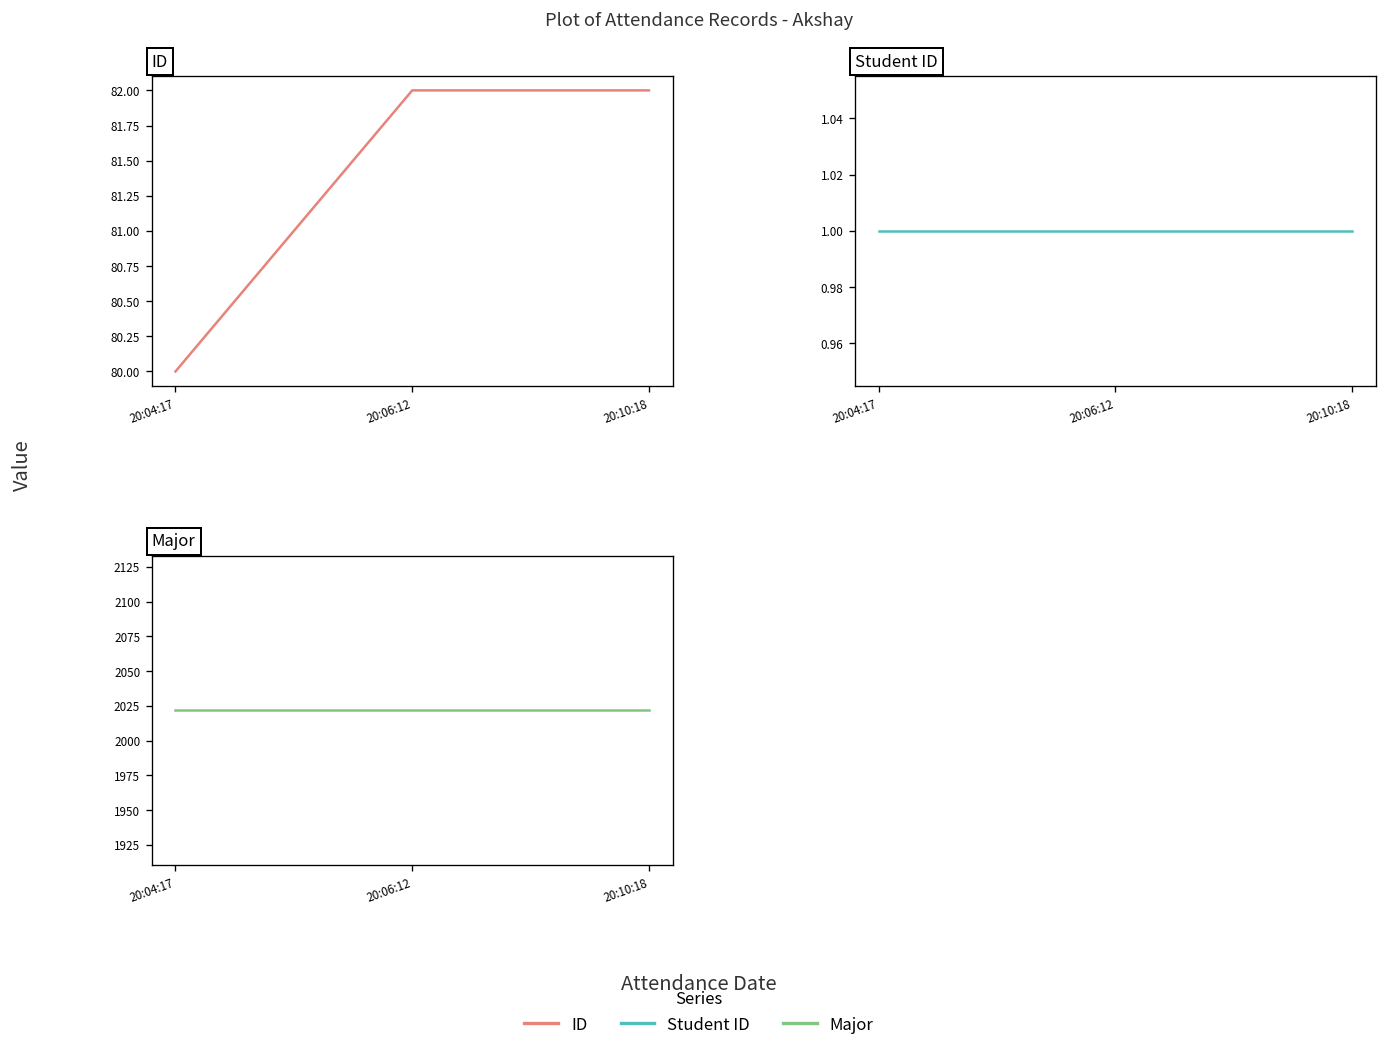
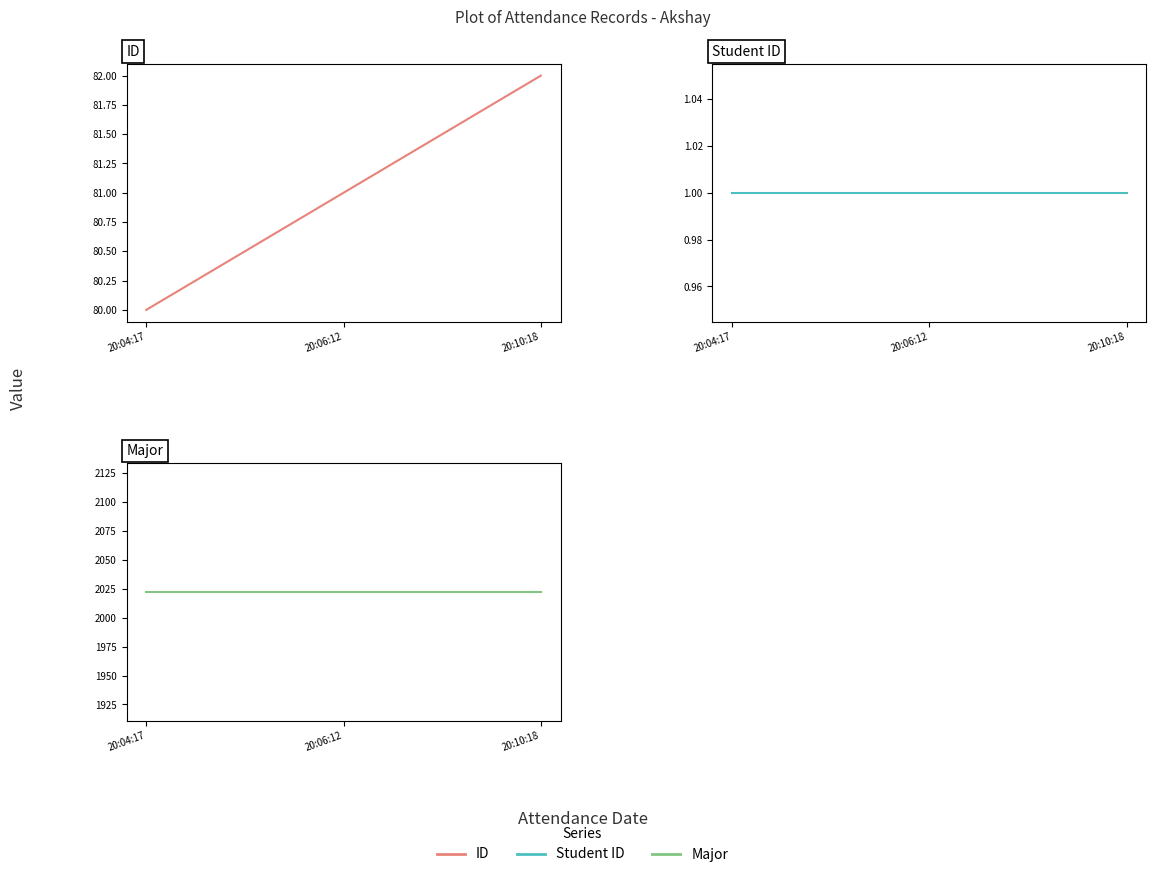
ID, 20:06:12: 82 -> 81
